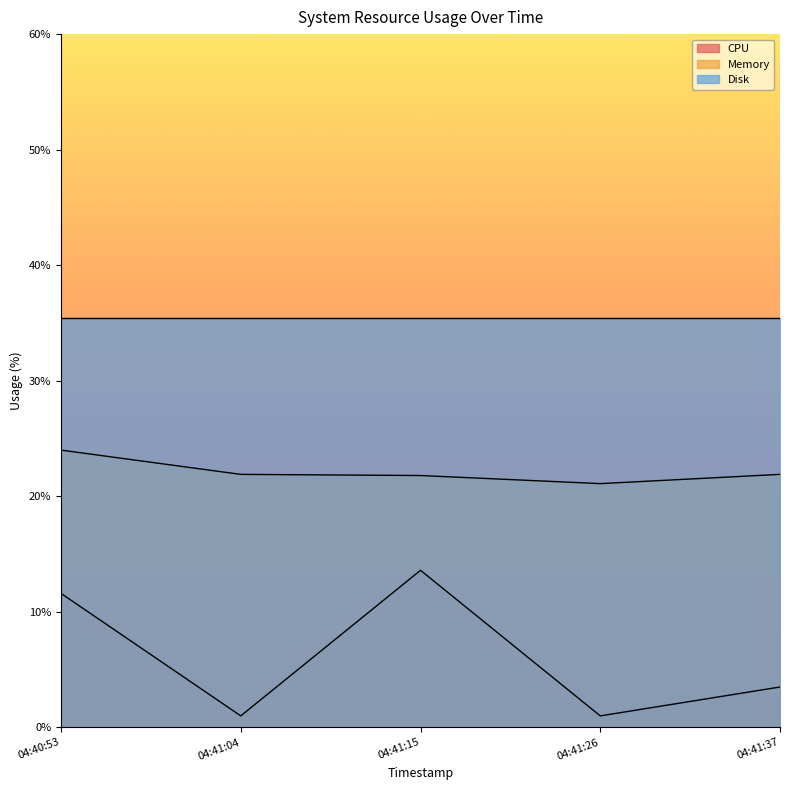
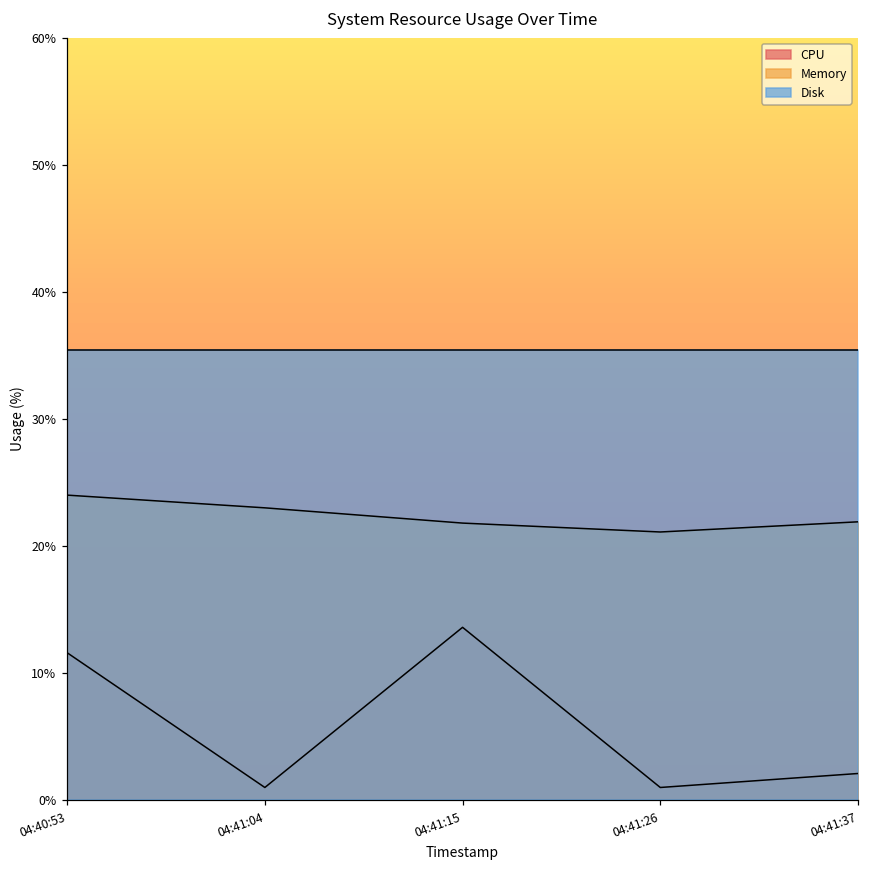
Memory, 04:41:04: 21.9% -> 23.0%
CPU, 04:41:37: 3.5% -> 2.1%
